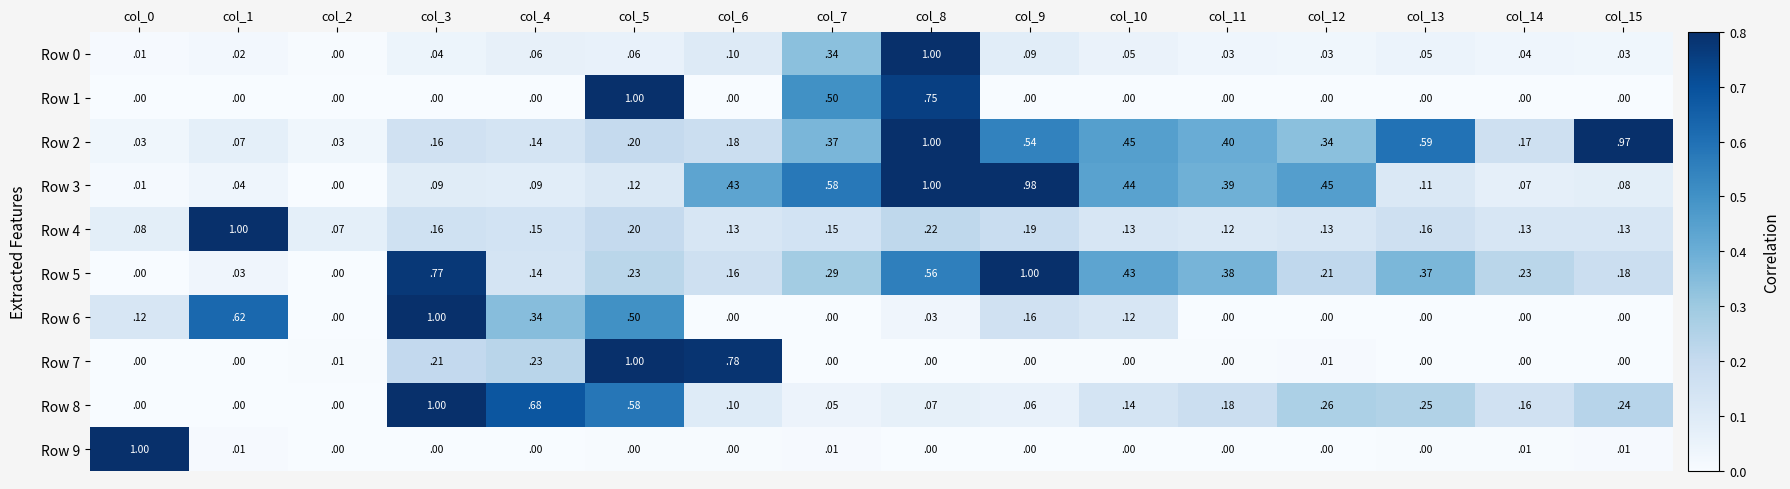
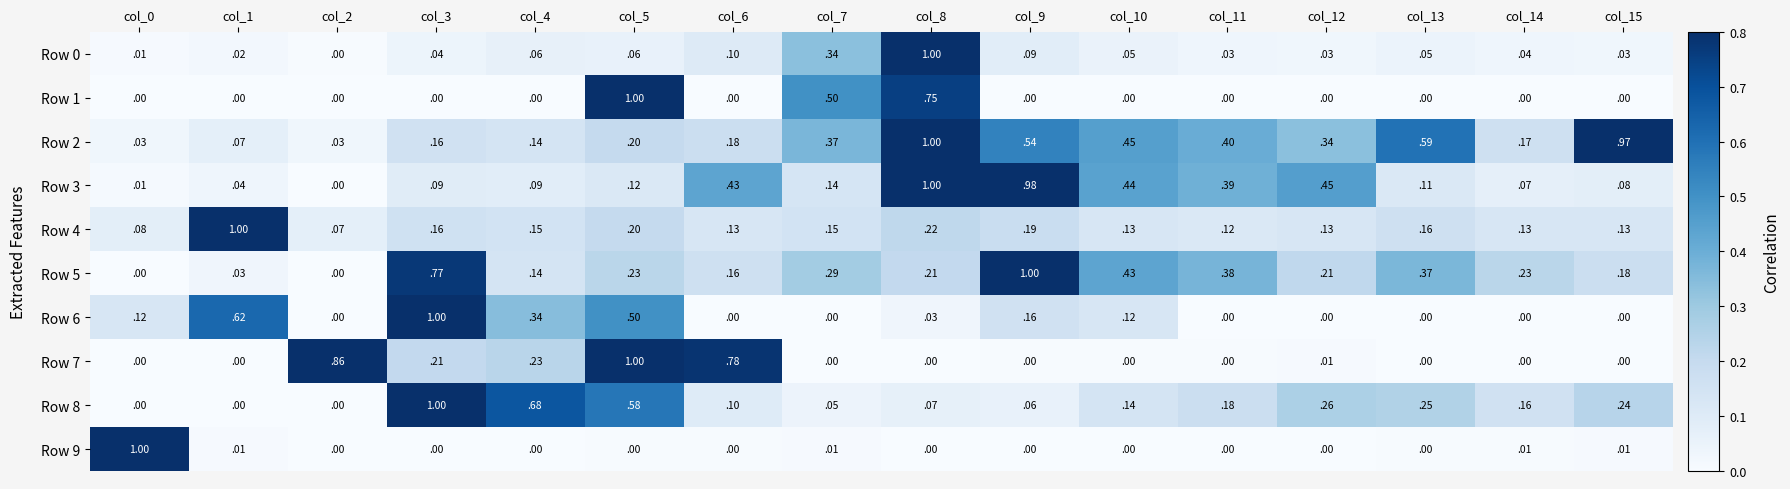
Row 3, col_7: 58 -> 14
Row 5, col_8: 56 -> 21
Row 7, col_2: 01 -> 86
